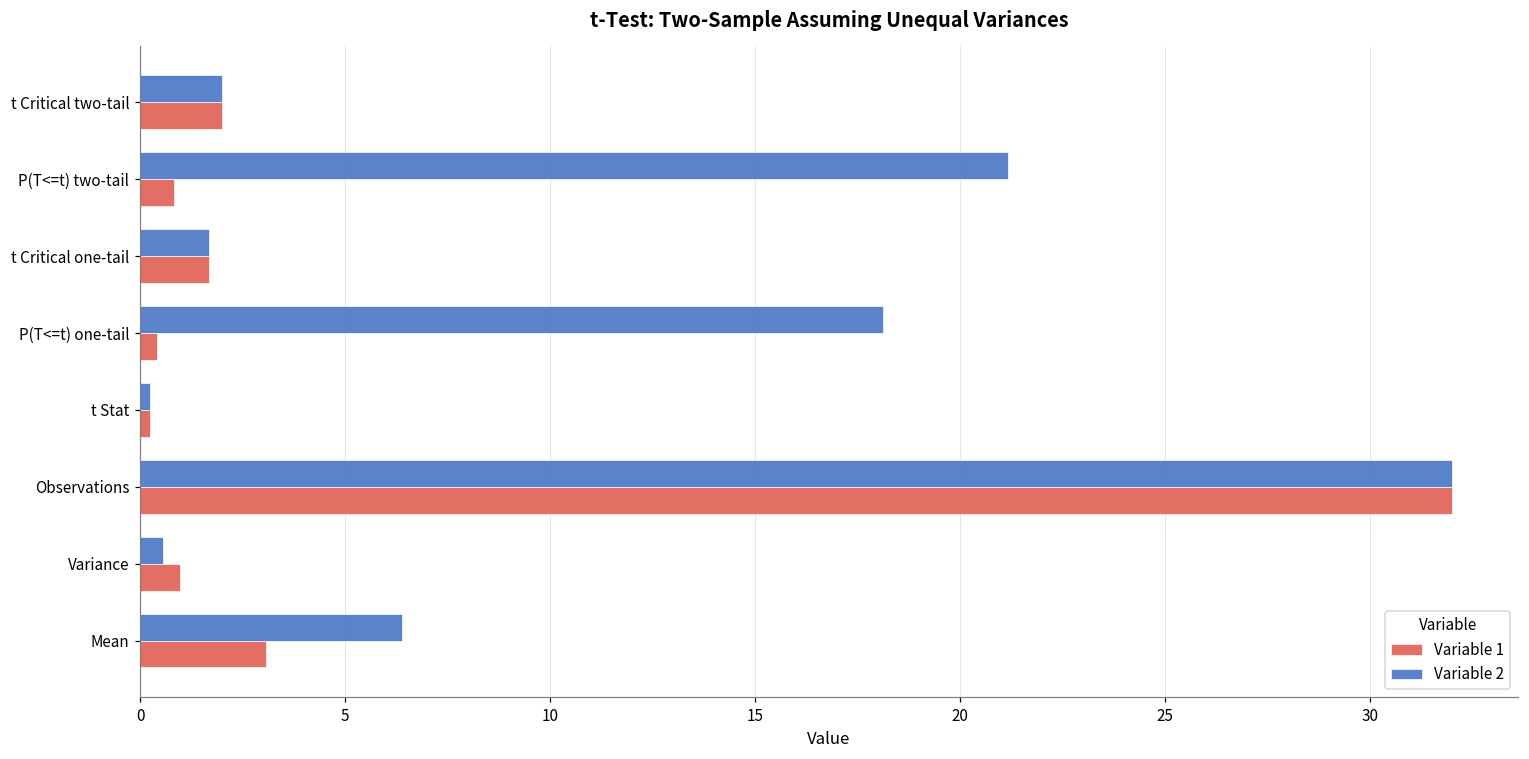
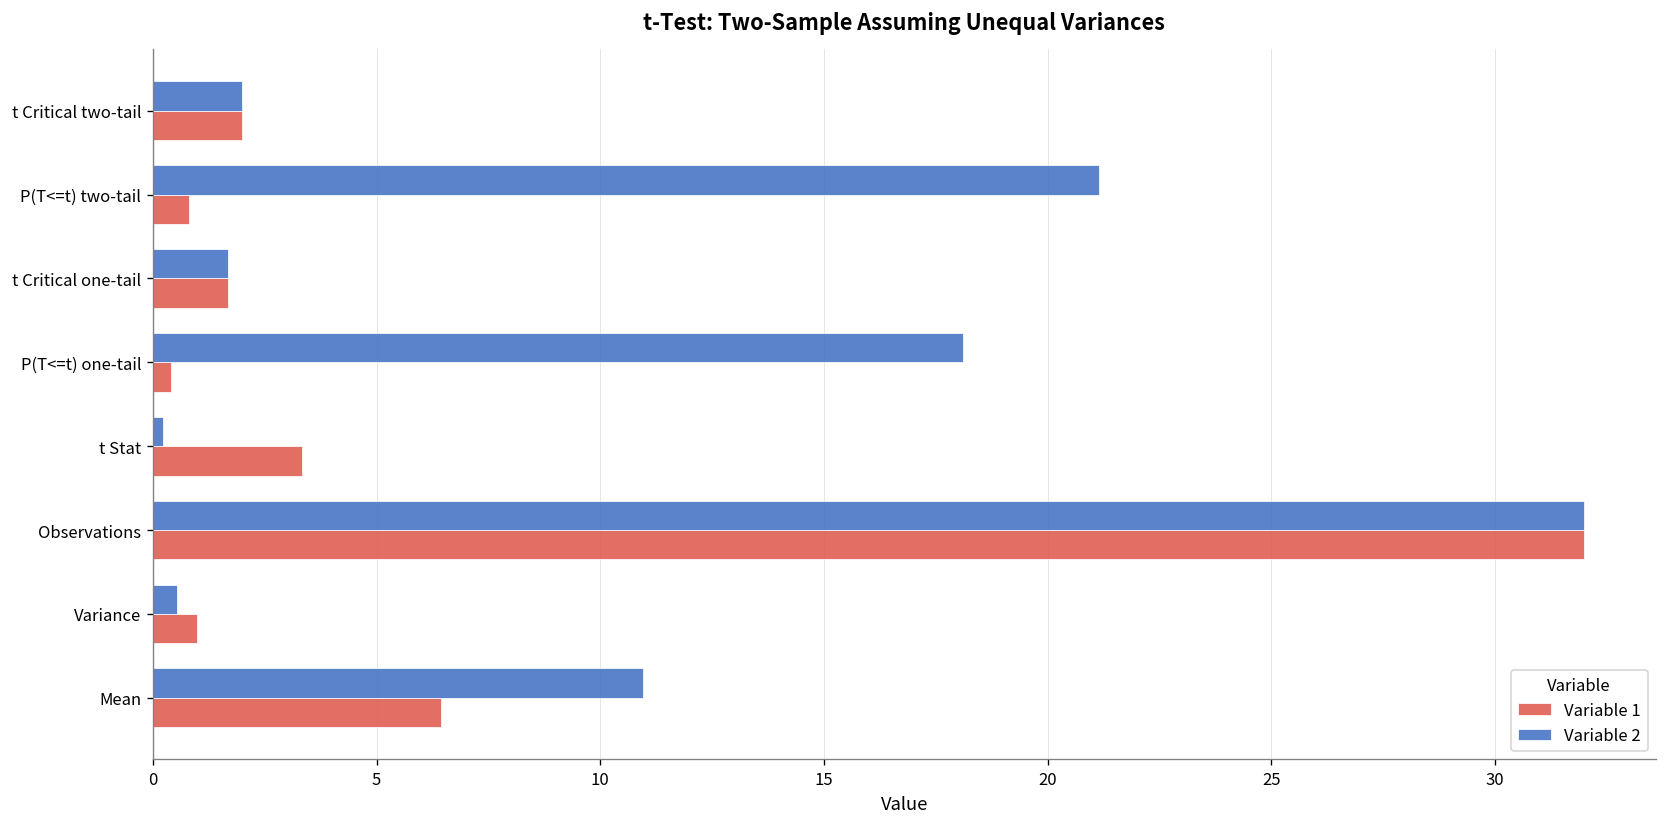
Variable 1, t Stat: 0.2 -> 3.3
Variable 2, Mean: 6.4 -> 11.0
Variable 1, Mean: 3.1 -> 6.4
